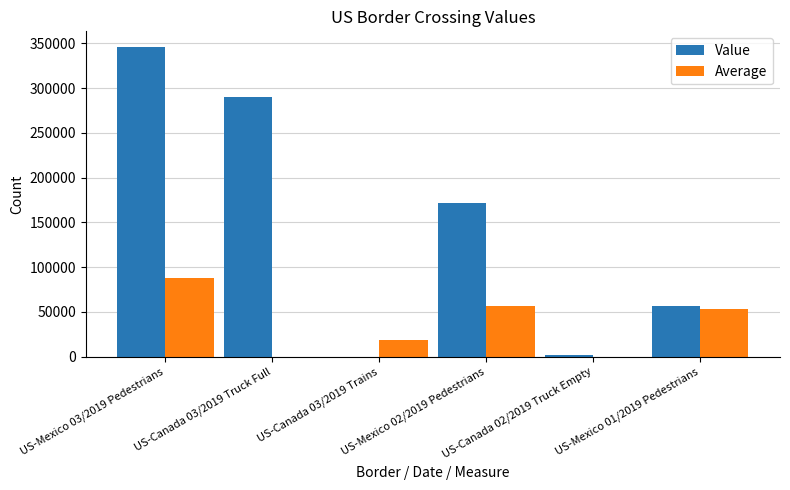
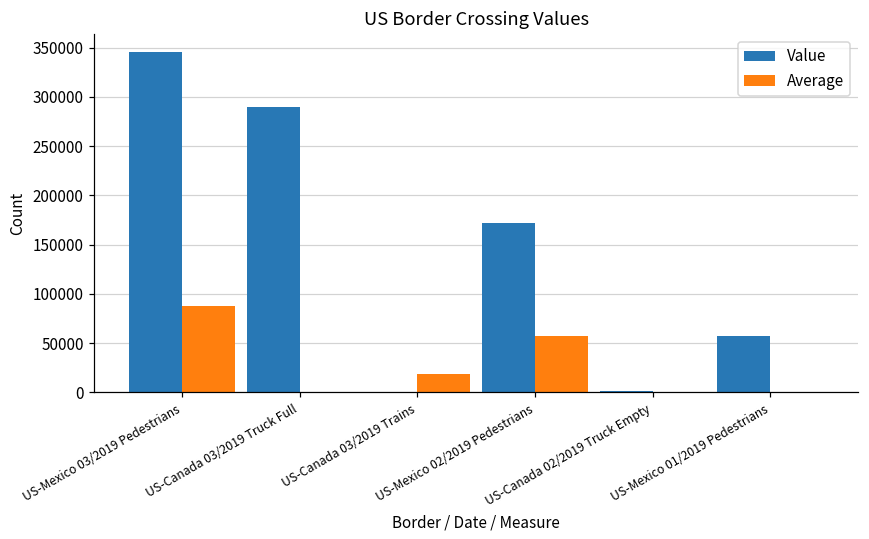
Average, US-Mexico 01/2019 Pedestrians: 50000 -> 0
